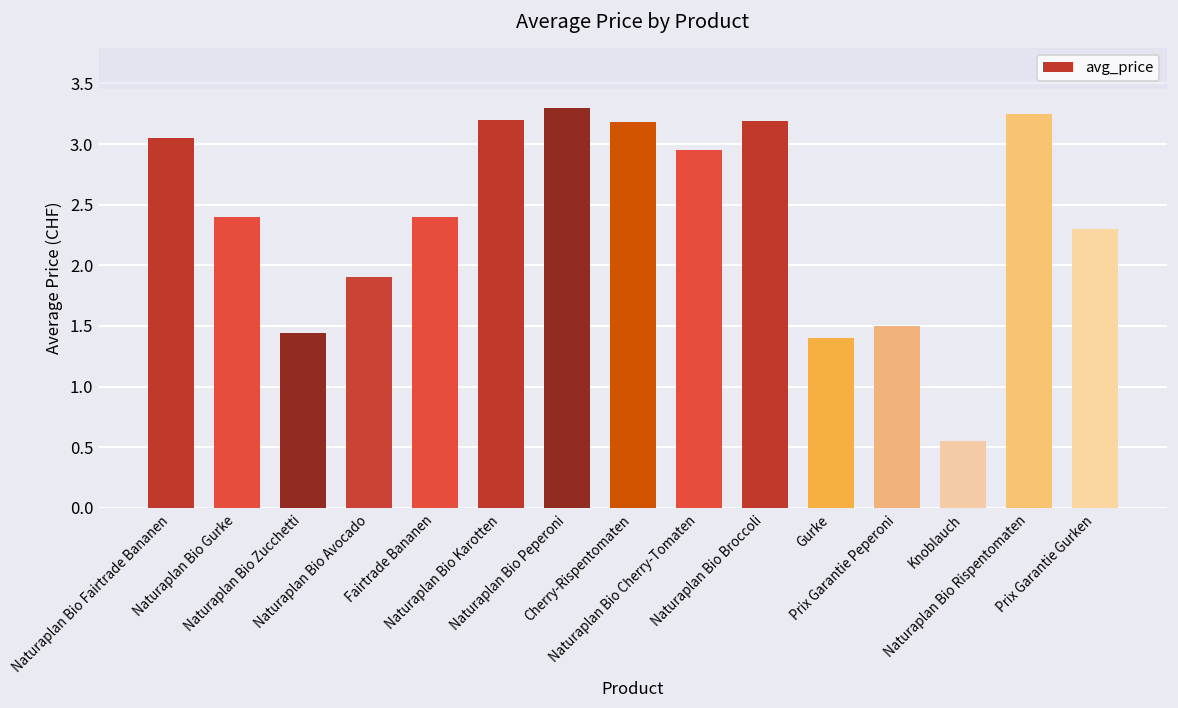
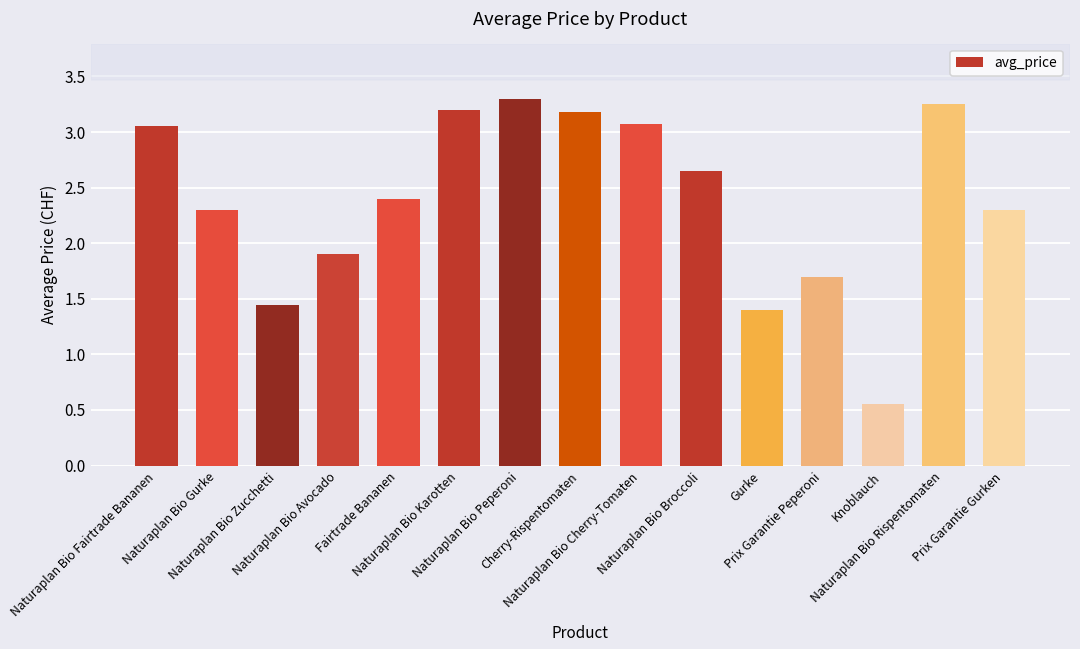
Naturaplan Bio Gurke: 2.4 -> 2.3
Naturaplan Bio Cherry-Tomaten: 2.95 -> 3.07
Naturaplan Bio Broccoli: 3.19 -> 2.65
Prix Garantie Peperoni: 1.5 -> 1.7
